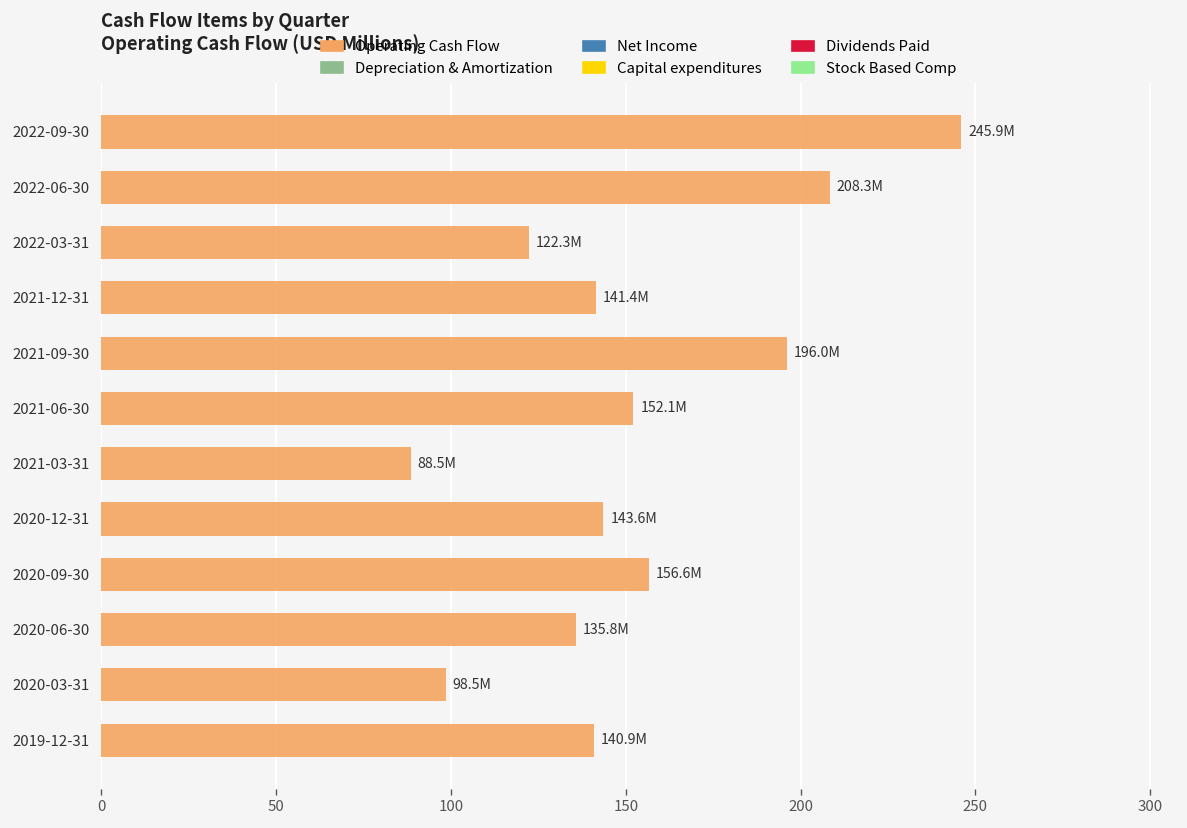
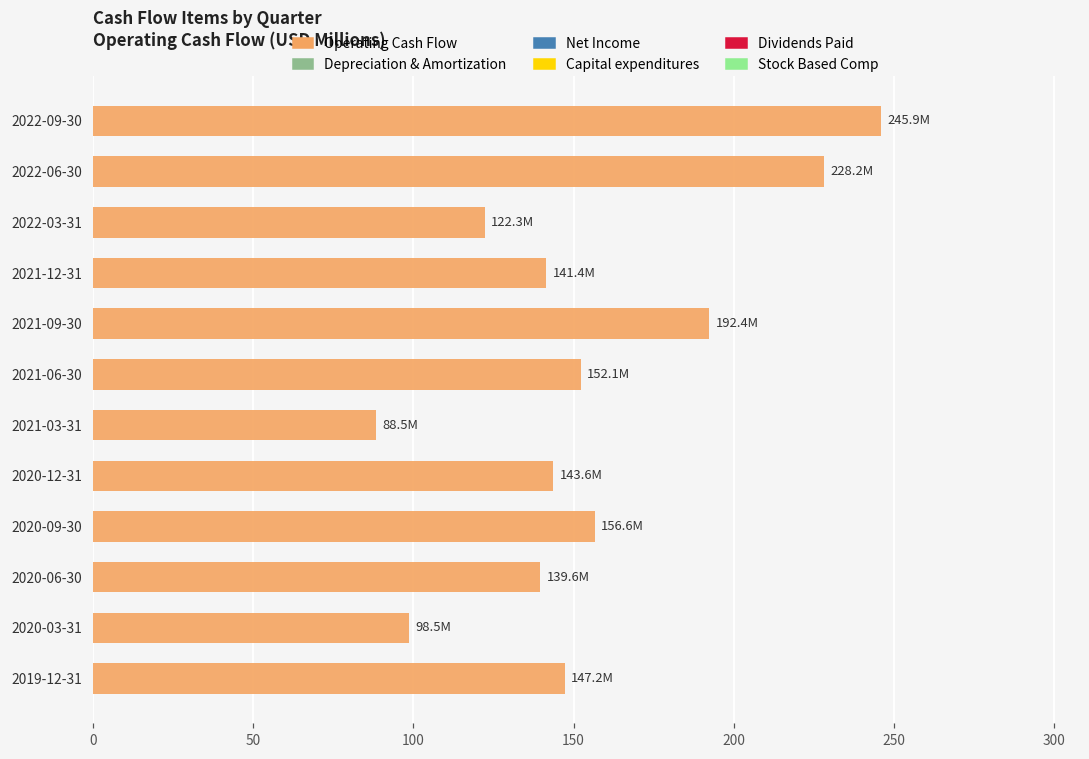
2022-06-30: 208.3M -> 228.2M
2021-09-30: 196.0M -> 192.4M
2020-06-30: 135.8M -> 139.6M
2019-12-31: 140.9M -> 147.2M
